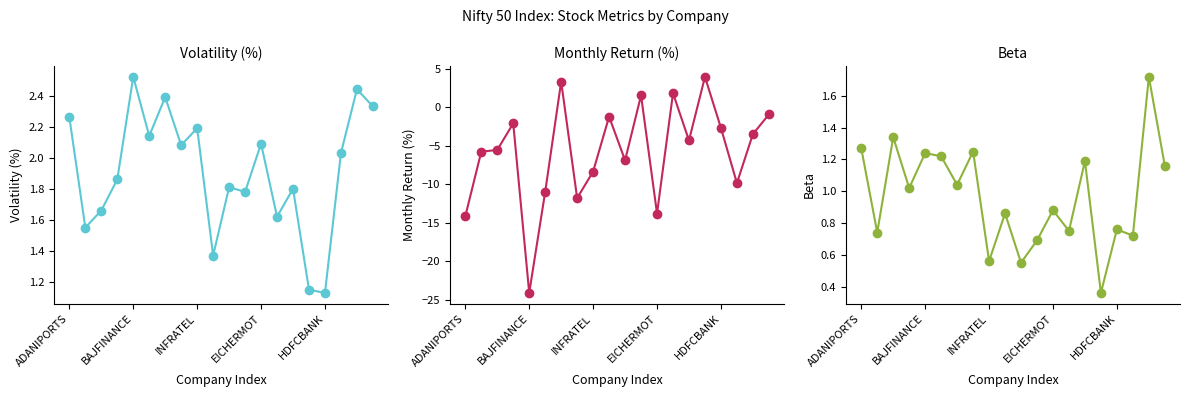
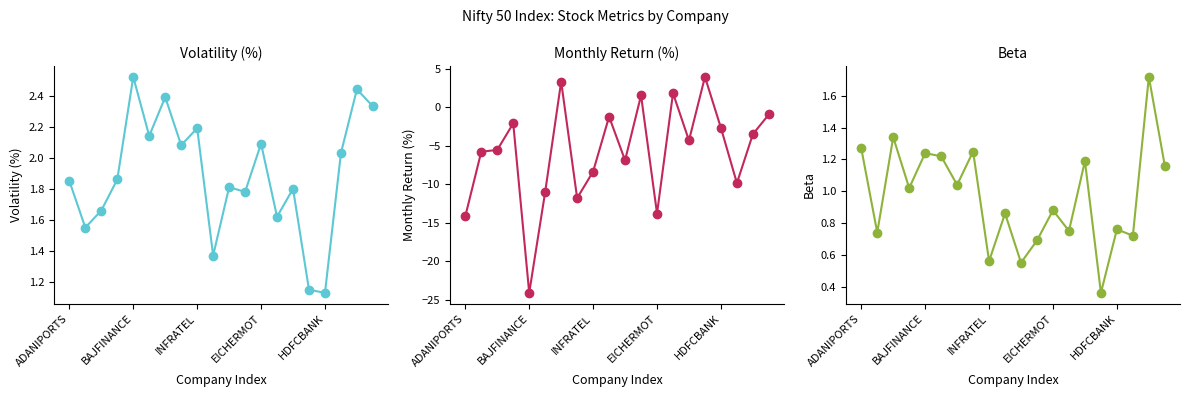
Volatility (%), ADANIPORTS: 2.26 -> 1.85
